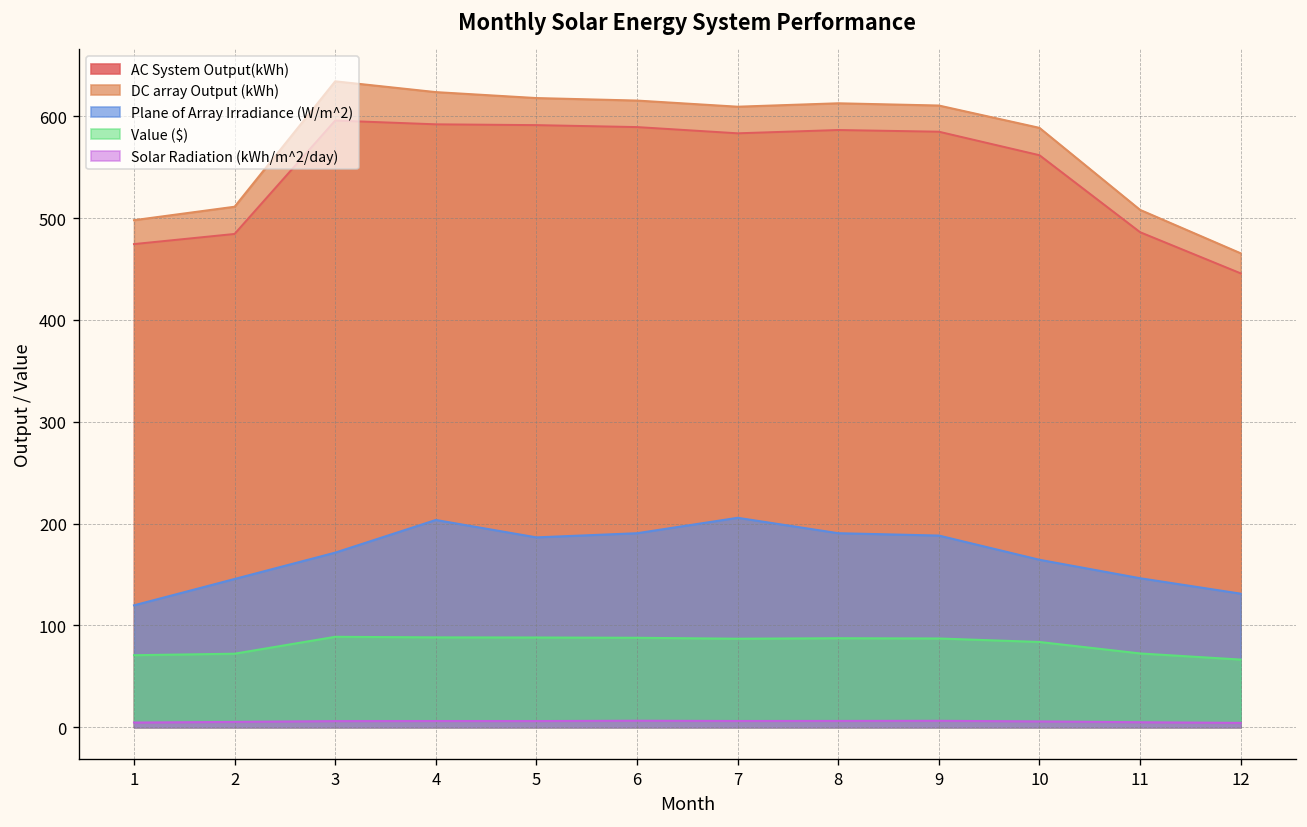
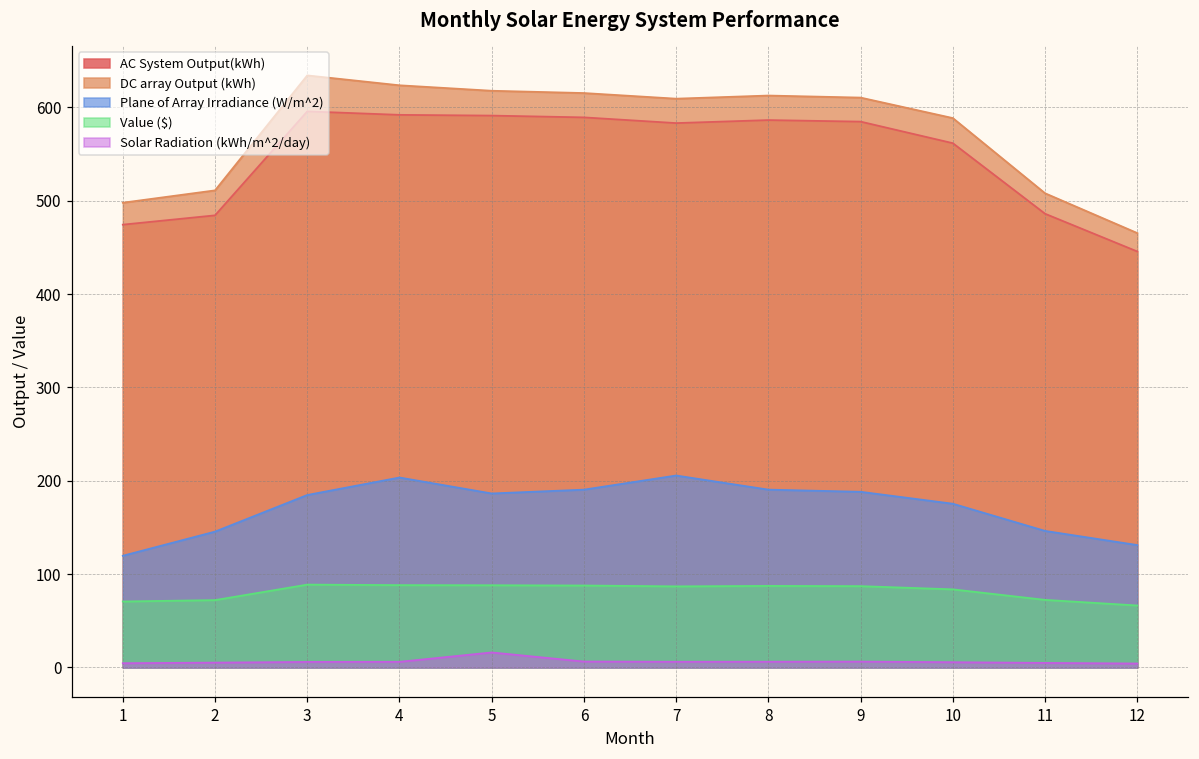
Plane of Array Irradiance (W/m^2), 3: 170 -> 180
Solar Radiation (kWh/m^2/day), 5: 10 -> 20
Plane of Array Irradiance (W/m^2), 10: 160 -> 180
